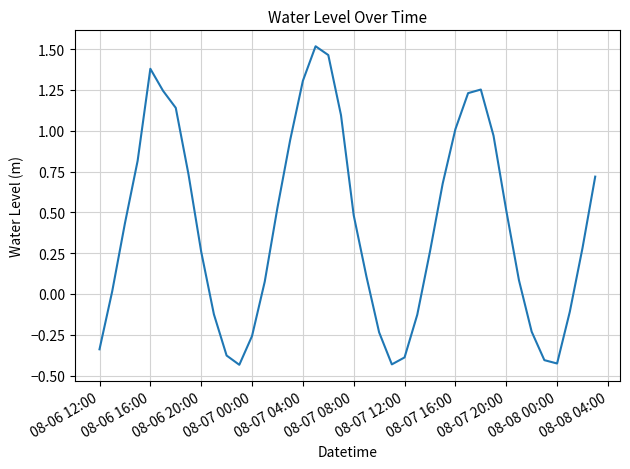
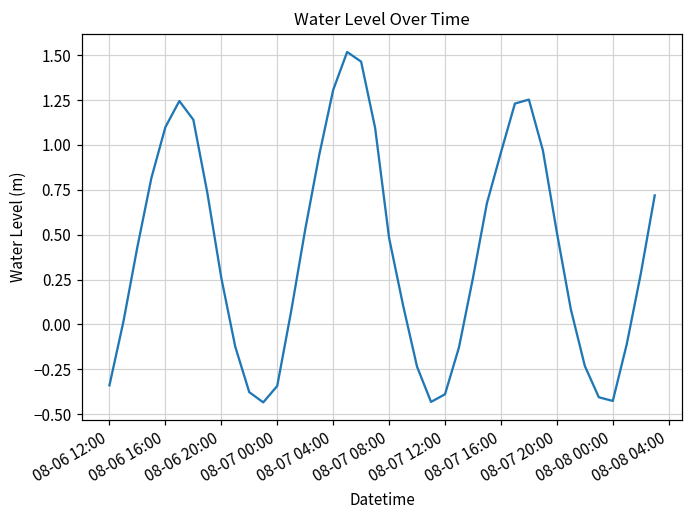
08-06 16:00: 1.38 -> 1.10
08-07 00:00: -0.26 -> -0.34
08-07 16:00: 1.01 -> 0.96
